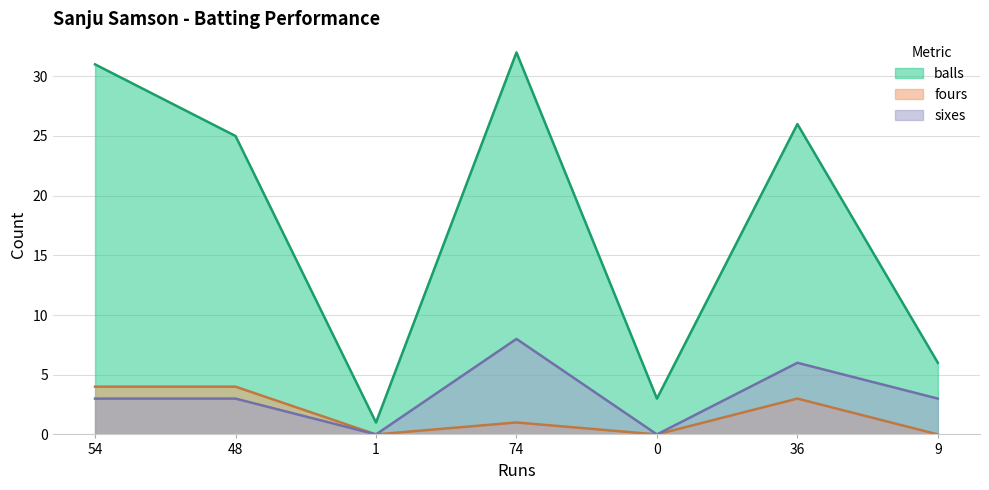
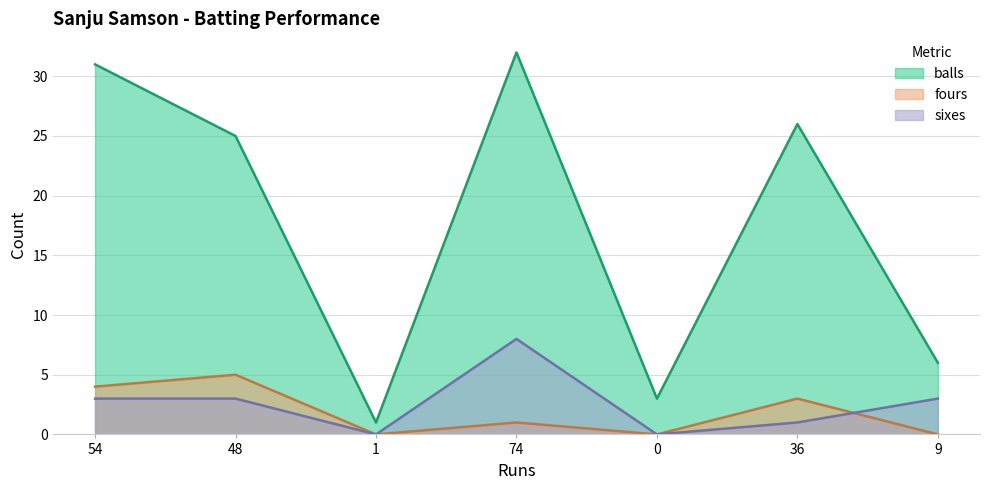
fours, 48: 4 -> 5
sixes, 36: 6 -> 1
